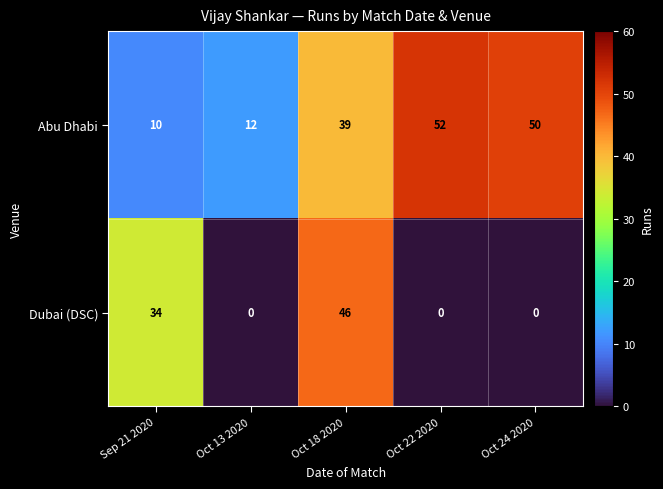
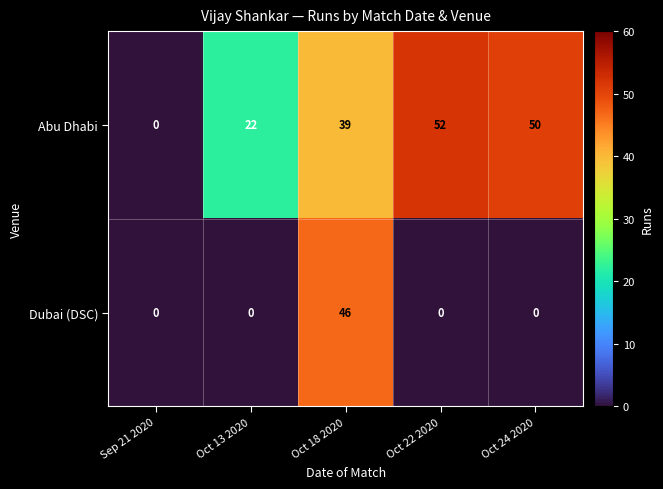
Abu Dhabi, Sep 21 2020: 10 -> 0
Abu Dhabi, Oct 13 2020: 12 -> 22
Dubai (DSC), Sep 21 2020: 34 -> 0
